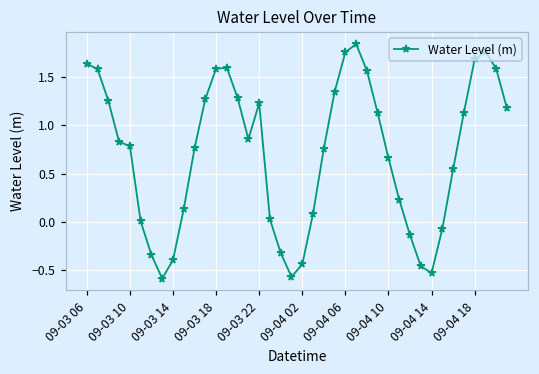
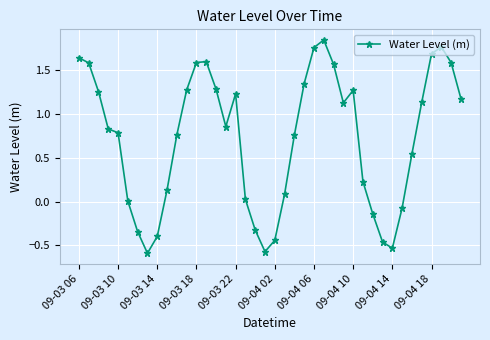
09-04 10: 0.7 -> 1.3
